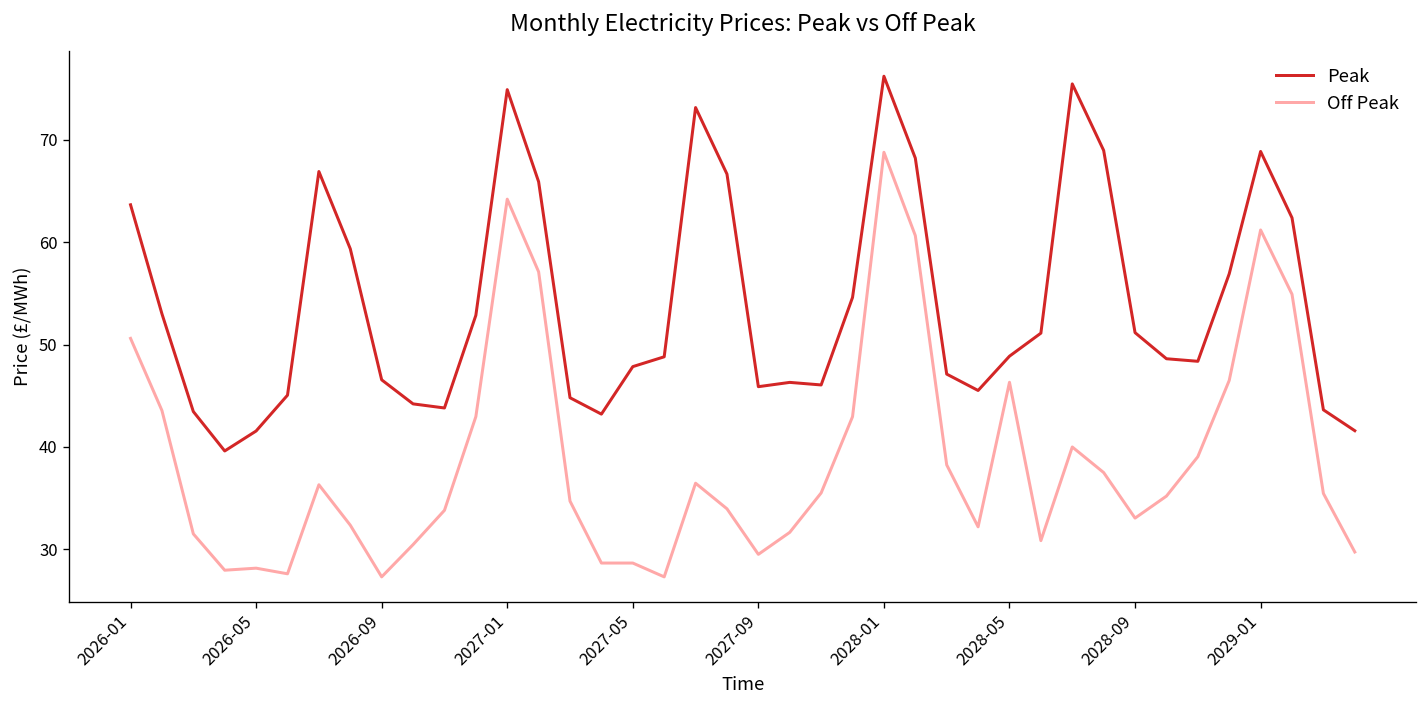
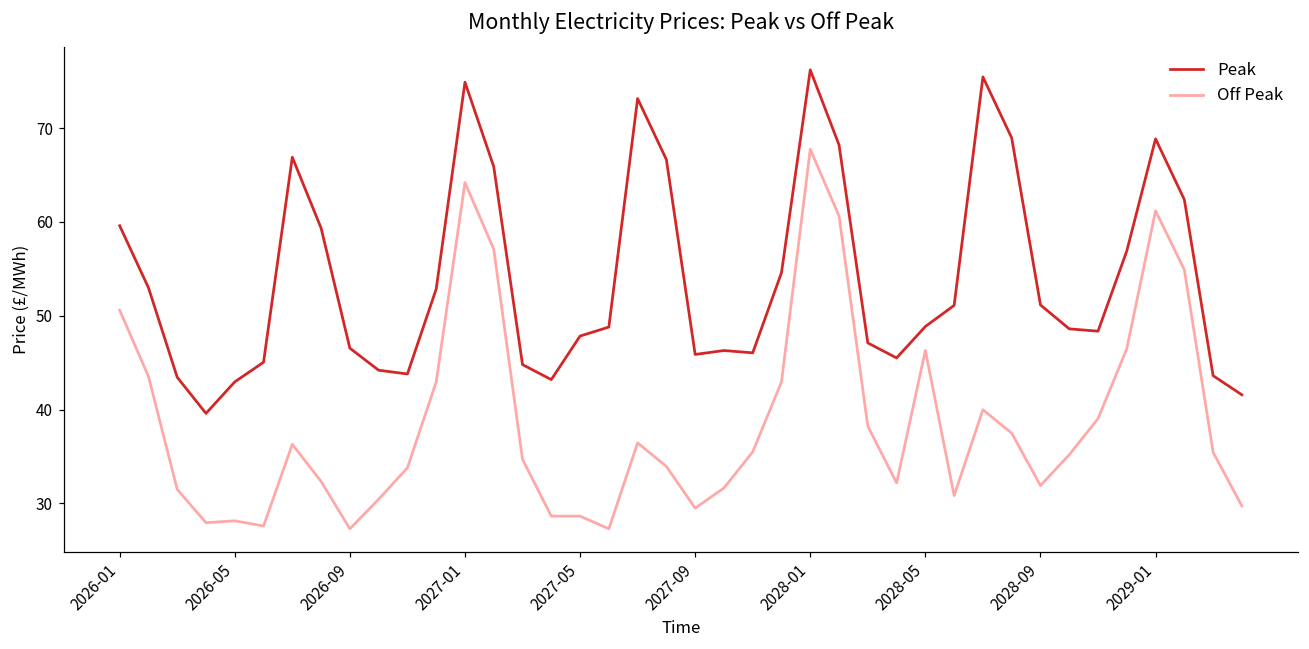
Peak, 2026-01: 64 -> 60
Peak, 2026-05: 42 -> 43
Off Peak, 2028-01: 69 -> 68
Off Peak, 2028-09: 33 -> 32
